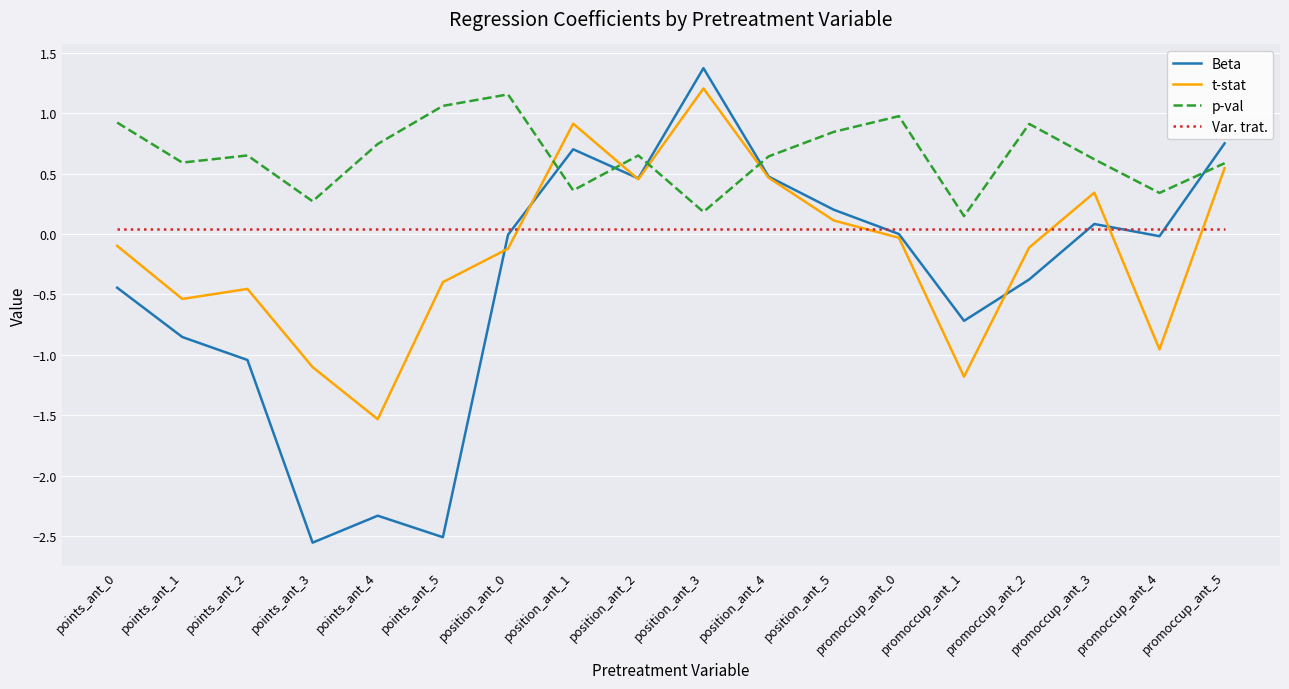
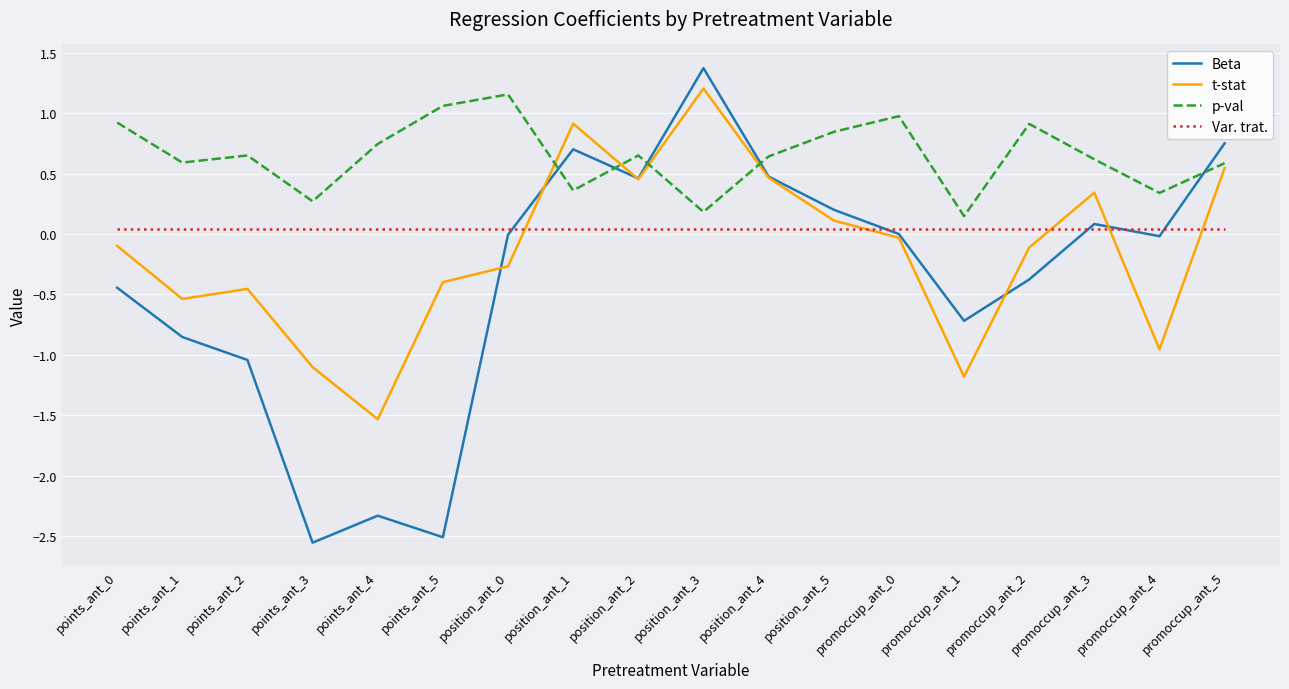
t-stat, position_ant_0: -0.12 -> -0.27
